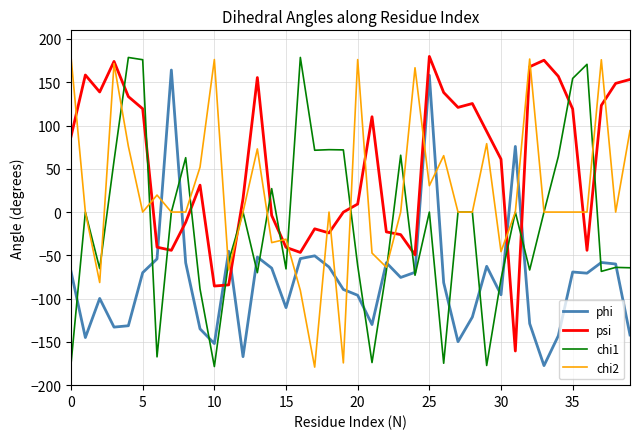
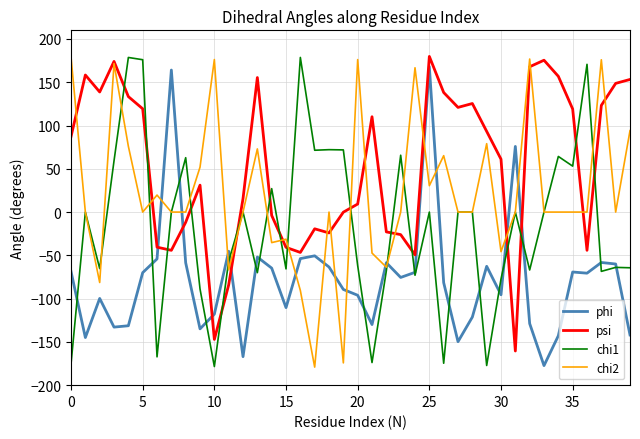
phi, 10: -150 -> -120
psi, 10: -90 -> -150
phi, 25: 160 -> 170
chi1, 35: 150 -> 50
